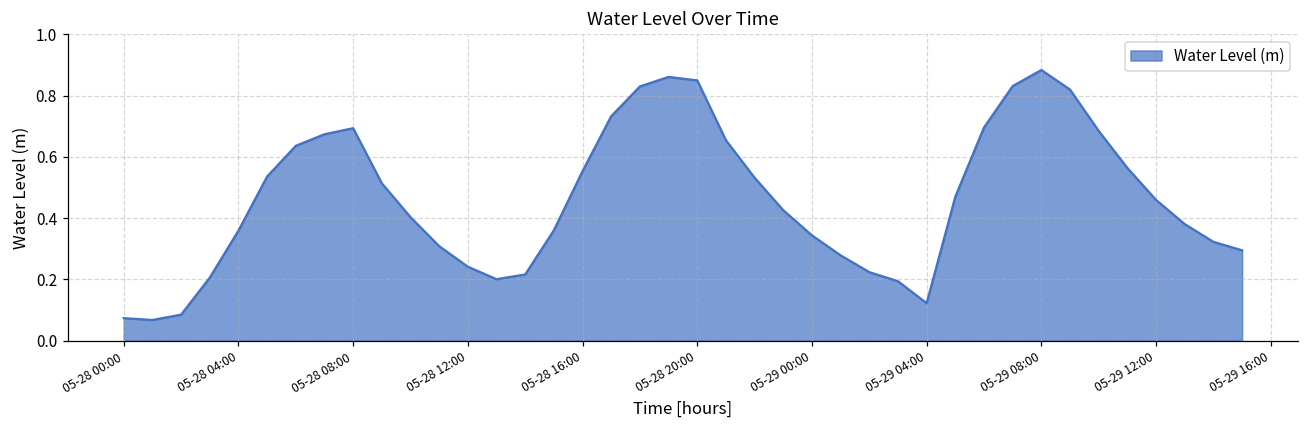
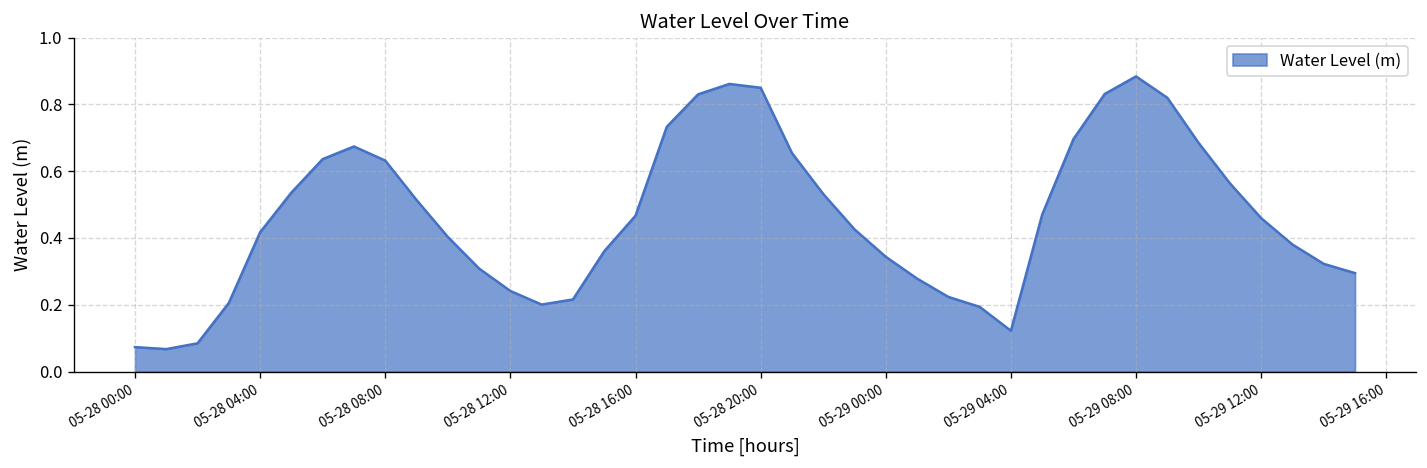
05-28 04:00: 0.36 -> 0.42
05-28 08:00: 0.69 -> 0.63
05-28 16:00: 0.55 -> 0.47
